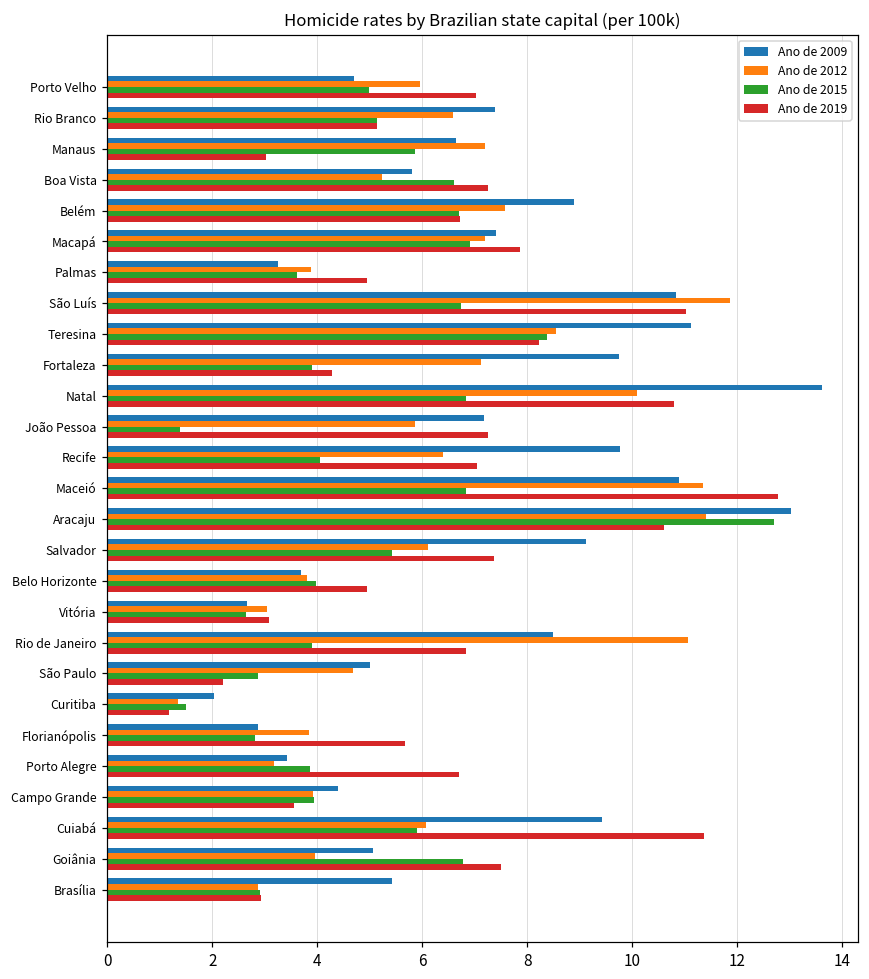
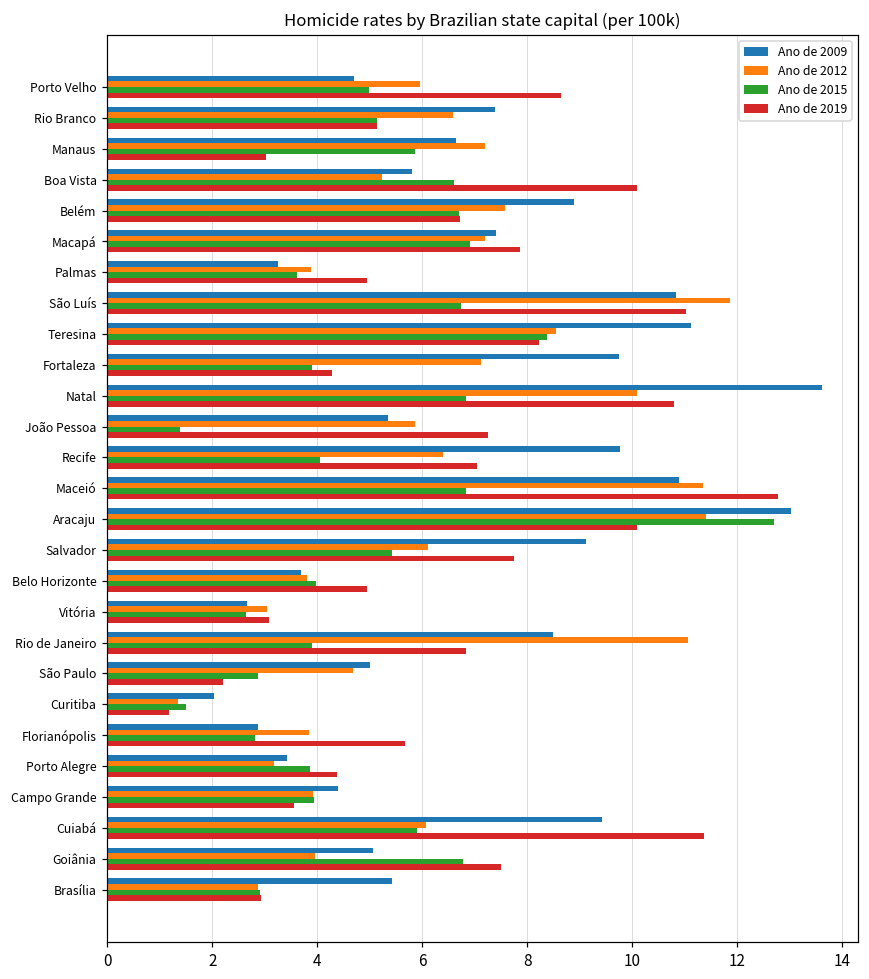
Ano de 2019, Porto Velho: 7.0 -> 8.6
Ano de 2019, Boa Vista: 7.2 -> 10.1
Ano de 2009, João Pessoa: 7.2 -> 5.3
Ano de 2019, Aracaju: 10.6 -> 10.1
Ano de 2019, Salvador: 7.4 -> 7.8
Ano de 2019, Porto Alegre: 6.7 -> 4.4
